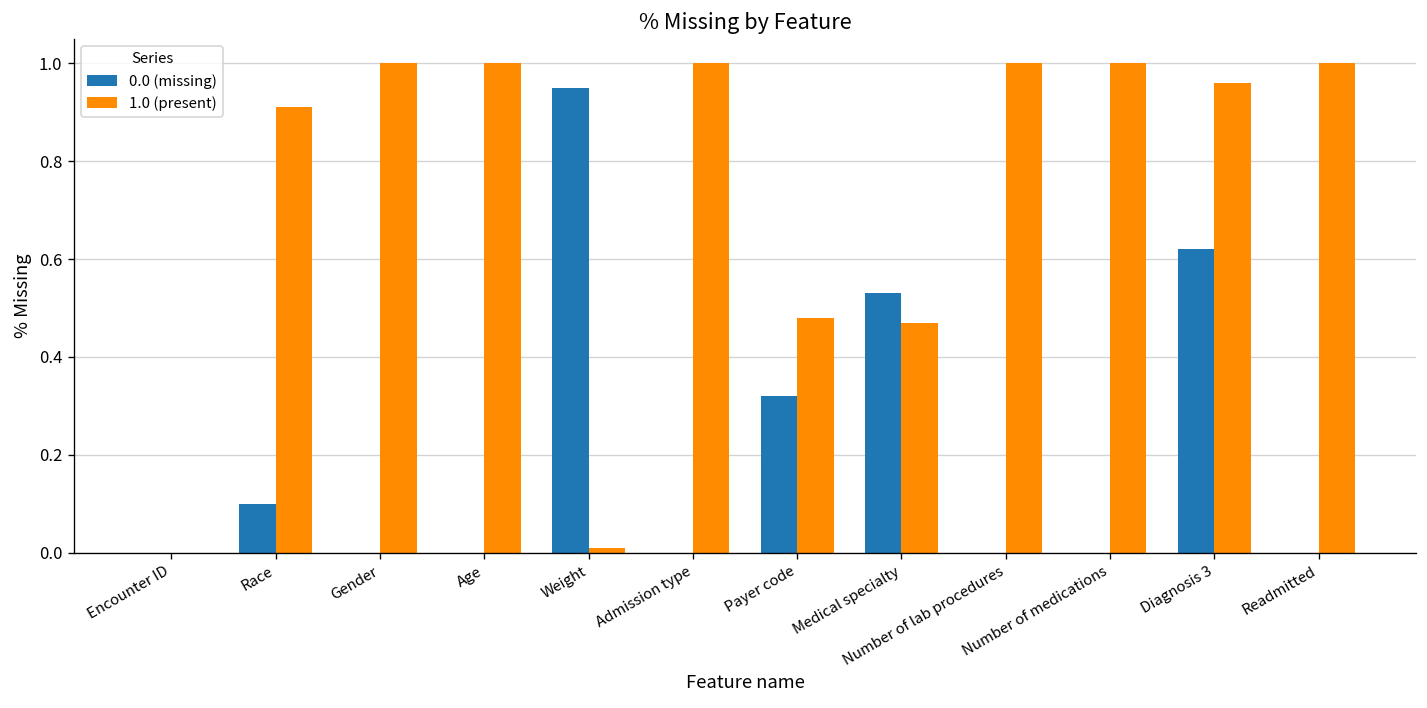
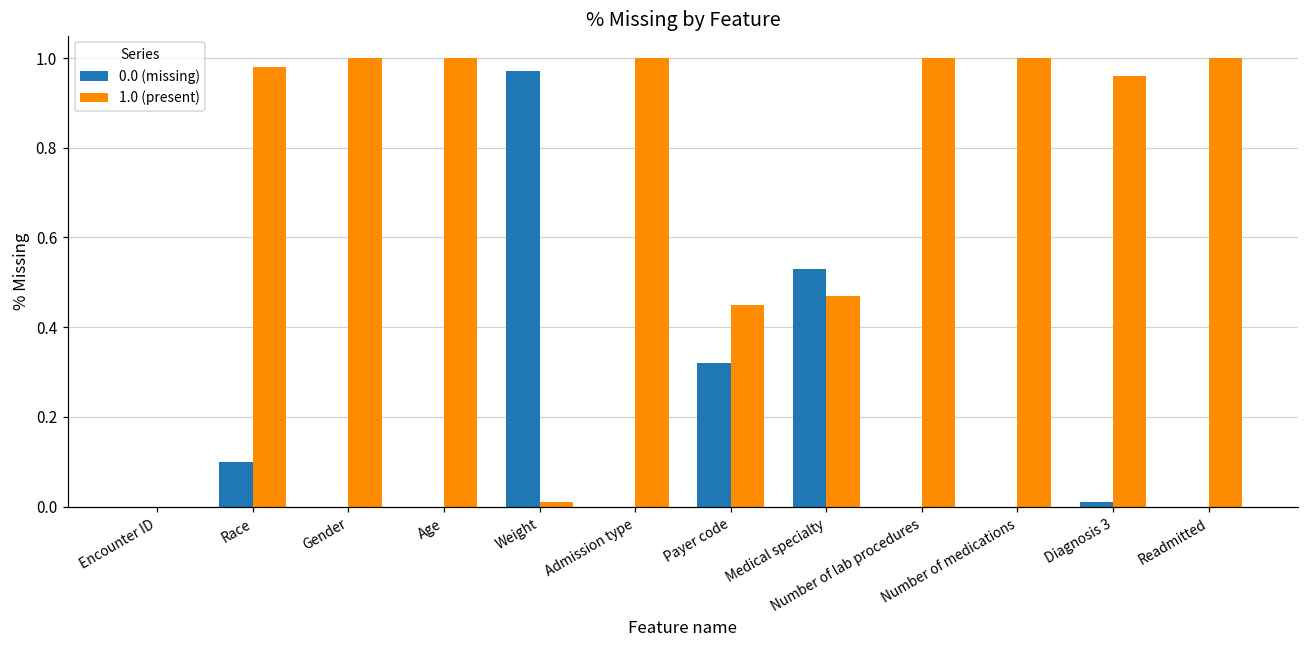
1.0 (present), Race: 0.91 -> 0.98
0.0 (missing), Weight: 0.95 -> 0.97
1.0 (present), Payer code: 0.48 -> 0.45
0.0 (missing), Diagnosis 3: 0.62 -> 0.01
